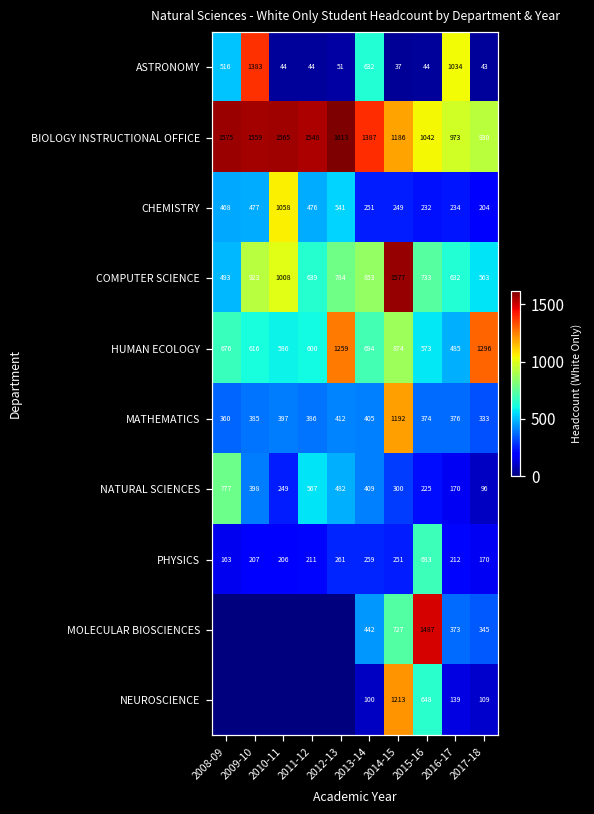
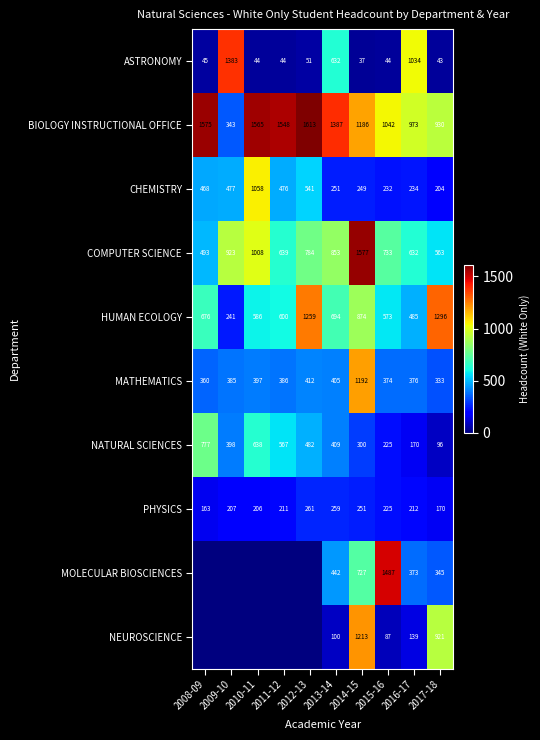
ASTRONOMY, 2008-09: 516 -> 45
BIOLOGY INSTRUCTIONAL OFFICE, 2009-10: 1559 -> 343
HUMAN ECOLOGY, 2009-10: 616 -> 241
NATURAL SCIENCES, 2010-11: 249 -> 638
PHYSICS, 2015-16: 683 -> 225
NEUROSCIENCE, 2015-16: 648 -> 87
NEUROSCIENCE, 2017-18: 109 -> 921
